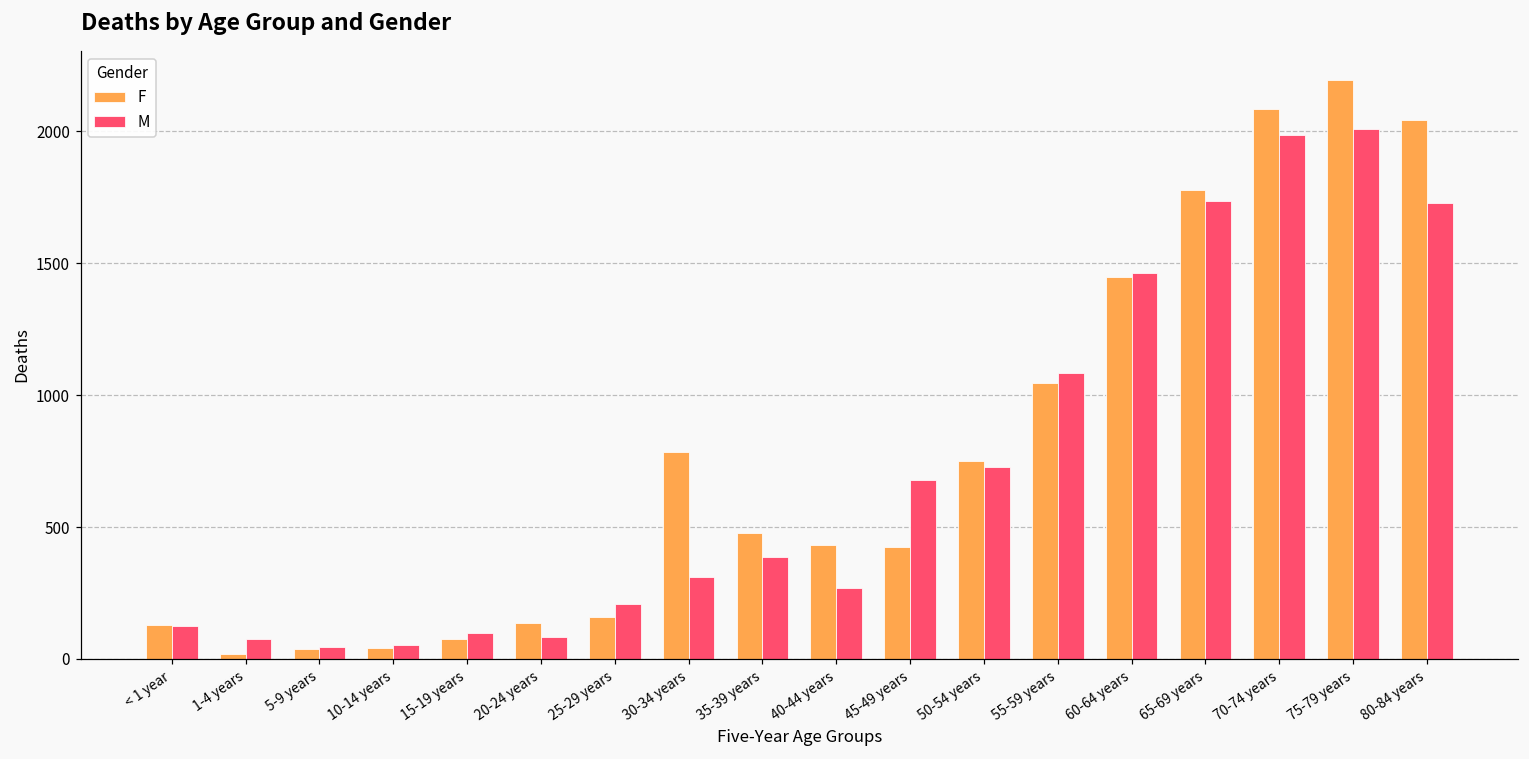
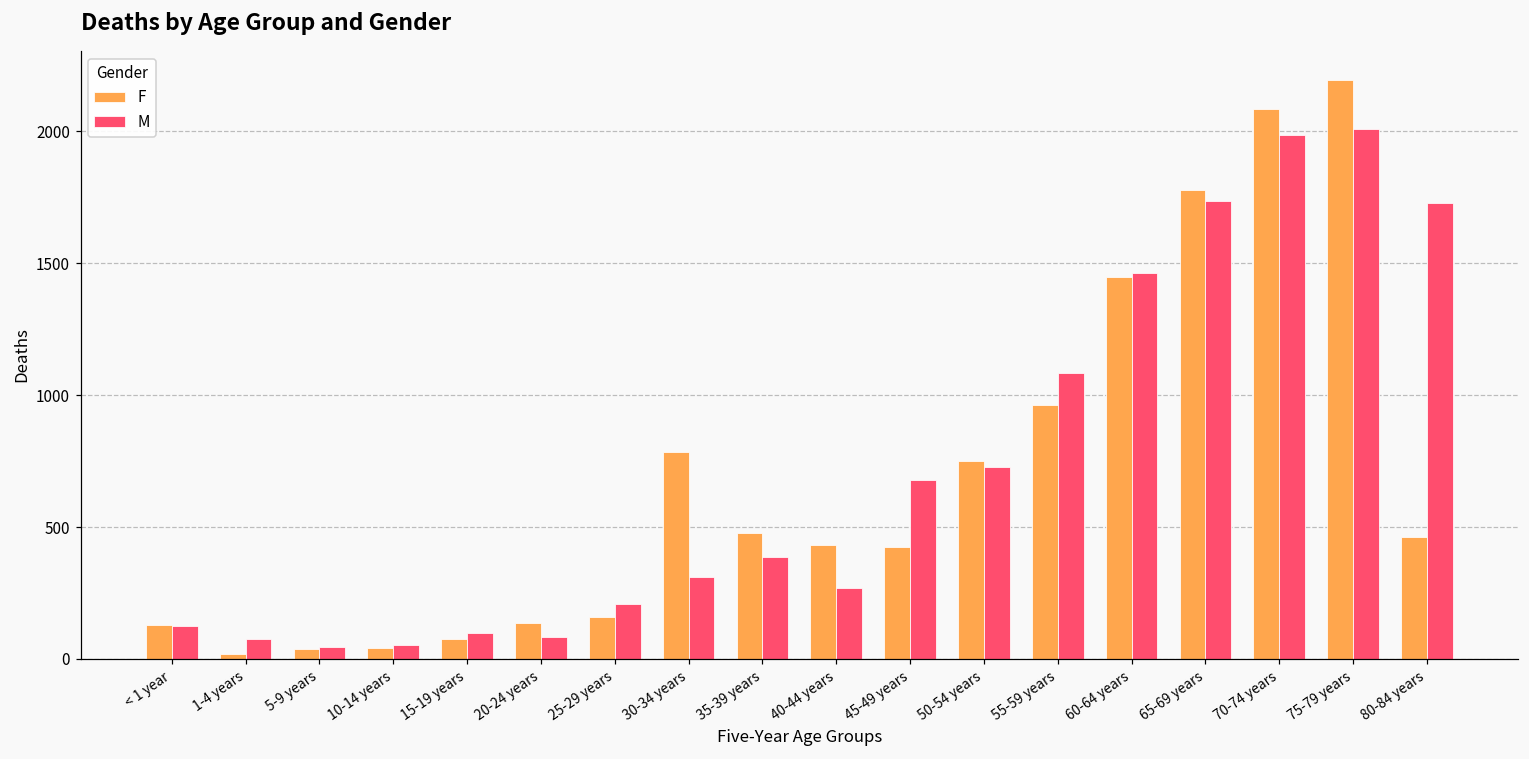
F, 55-59 years: 1050 -> 960
F, 80-84 years: 2050 -> 460
